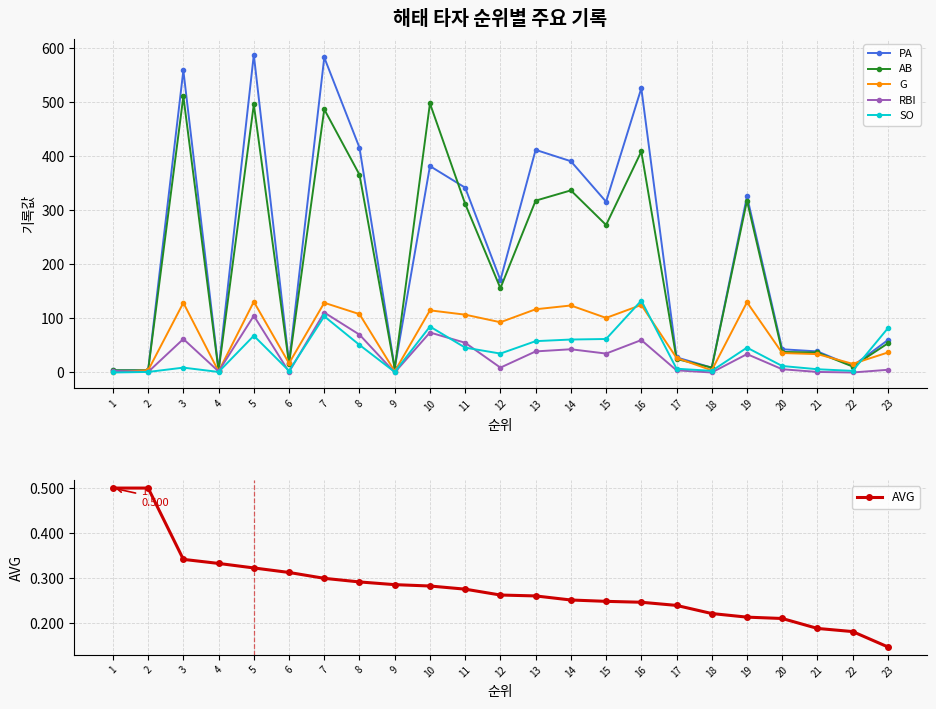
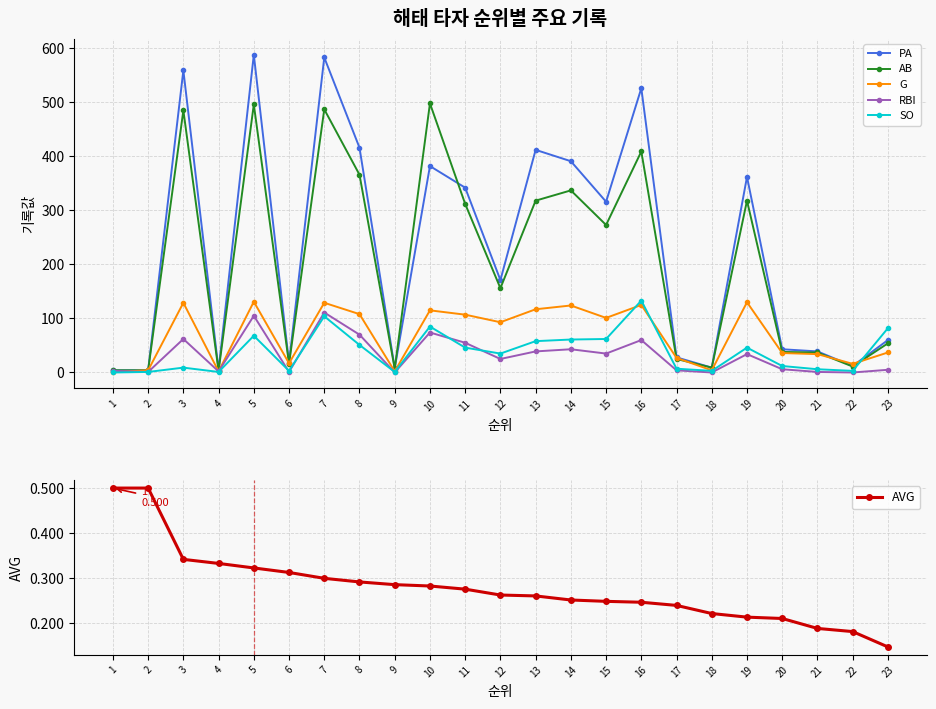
해태 타자 순위별 주요 기록, AB, 3: 510 -> 490
해태 타자 순위별 주요 기록, RBI, 12: 10 -> 30
해태 타자 순위별 주요 기록, PA, 19: 330 -> 360
